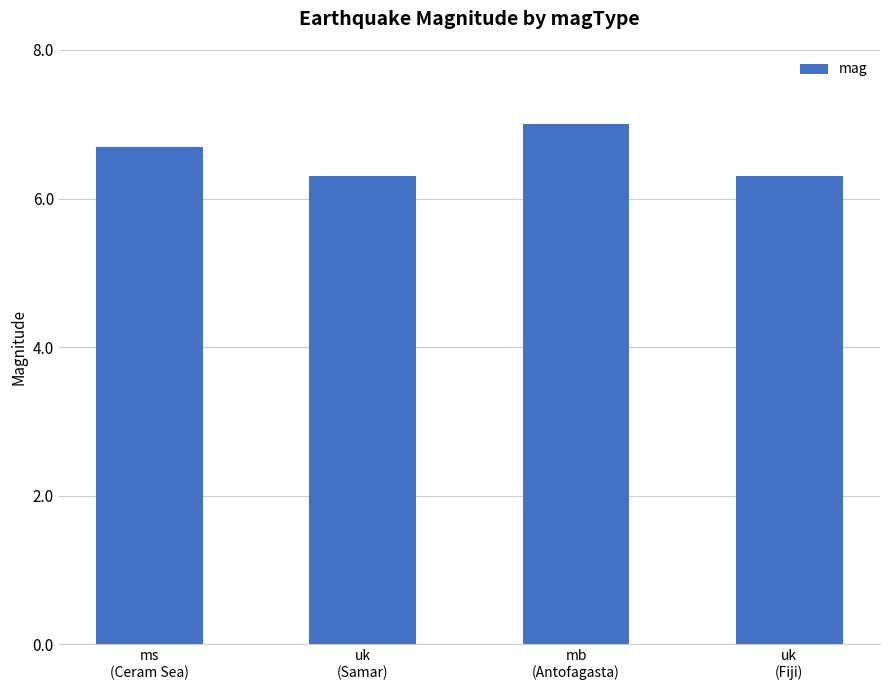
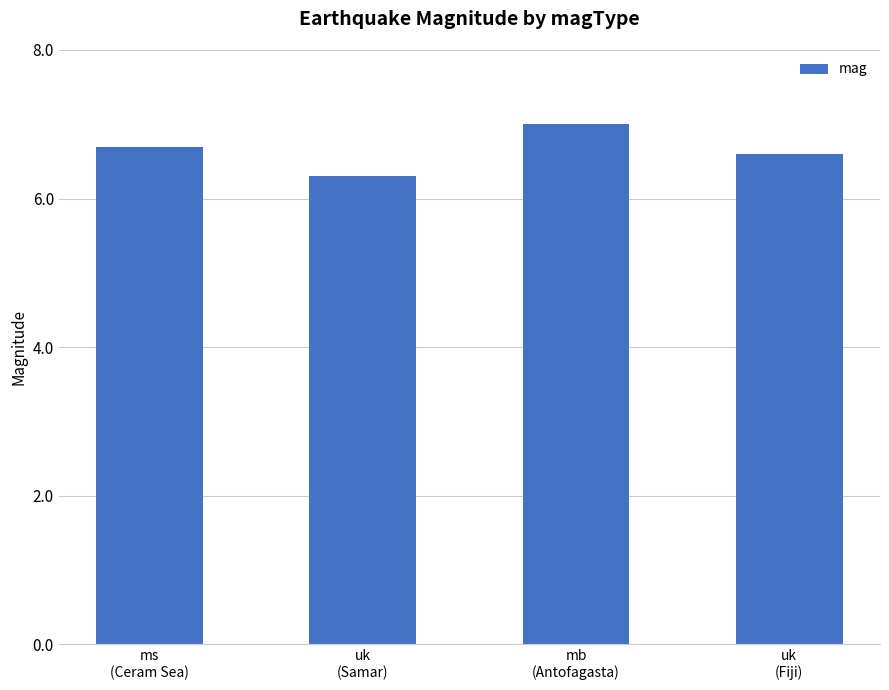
uk (Fiji): 6.3 -> 6.6
